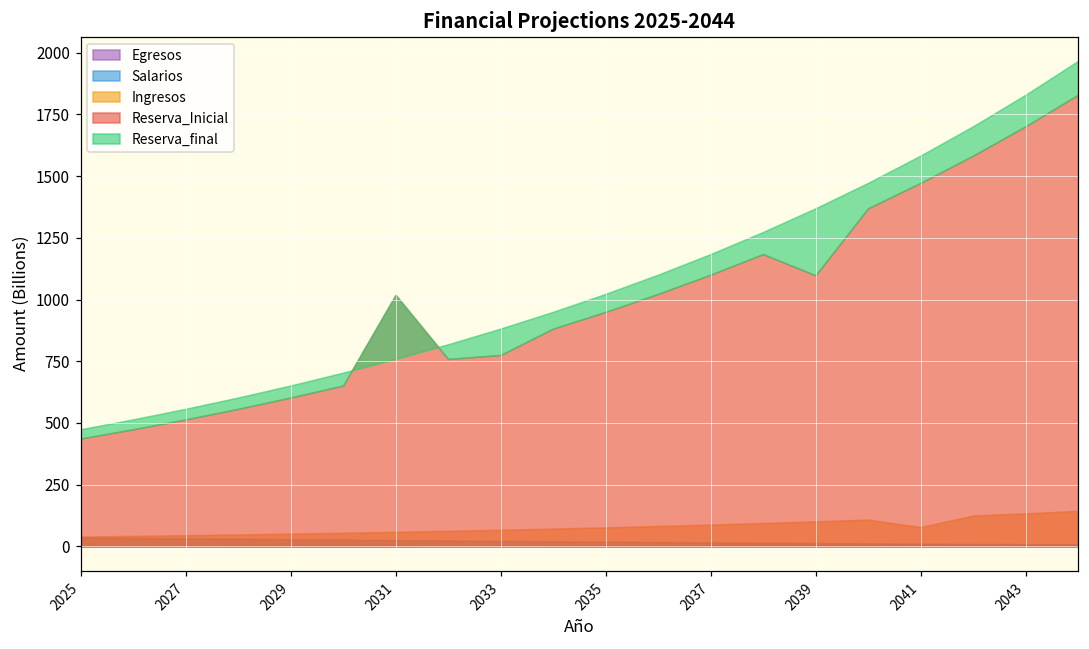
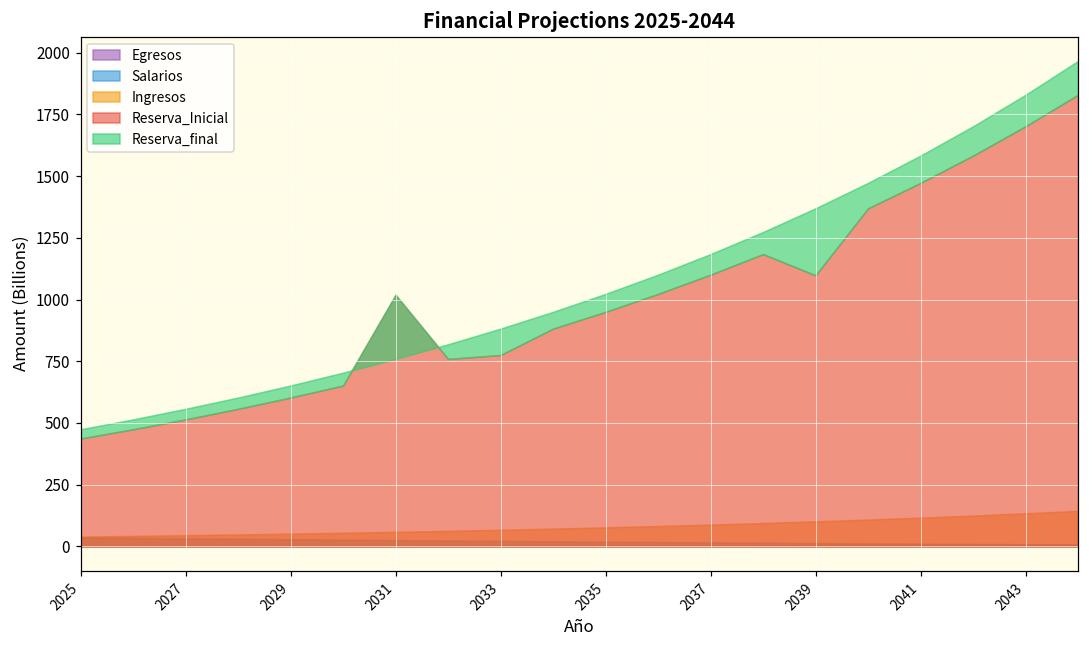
Ingresos, 2041: 80 -> 120
